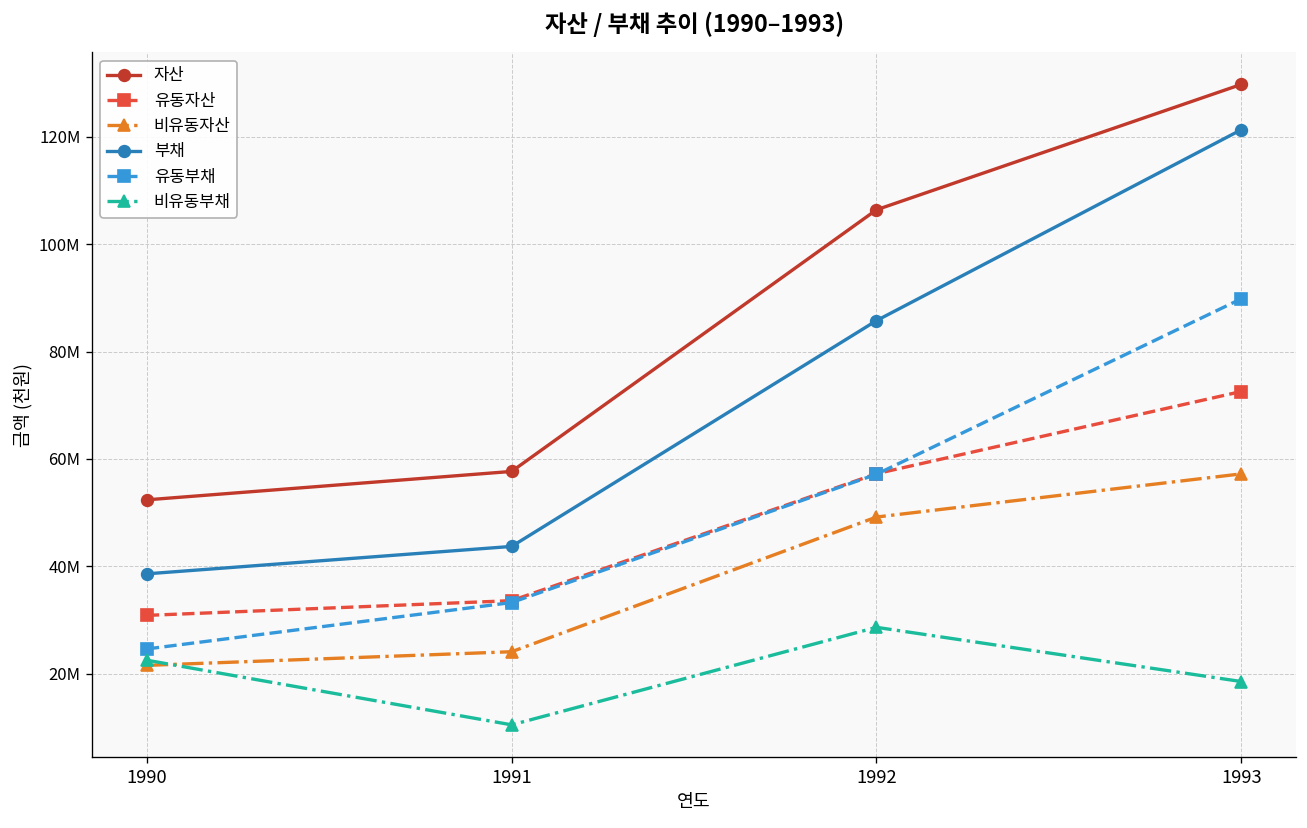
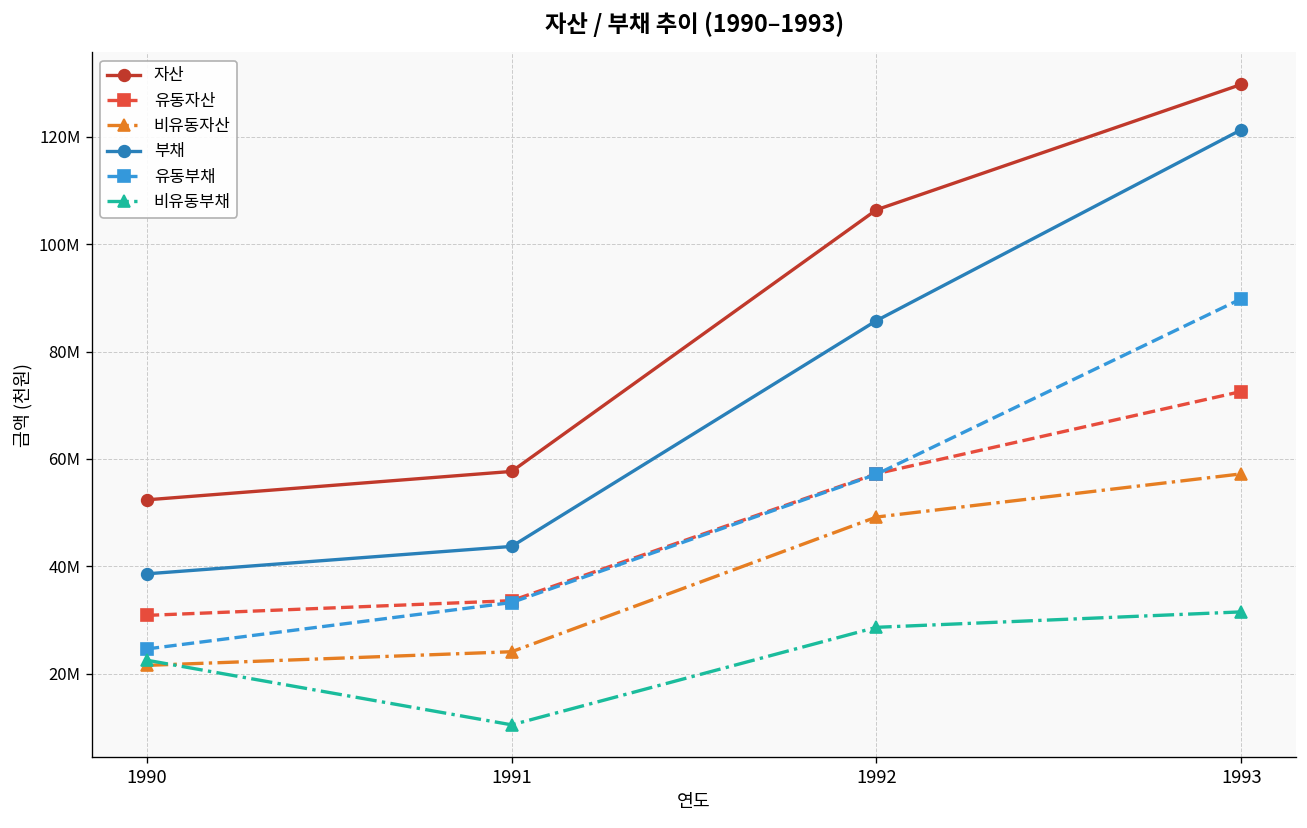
비유동부채, 1993: 19000000 -> 32000000
